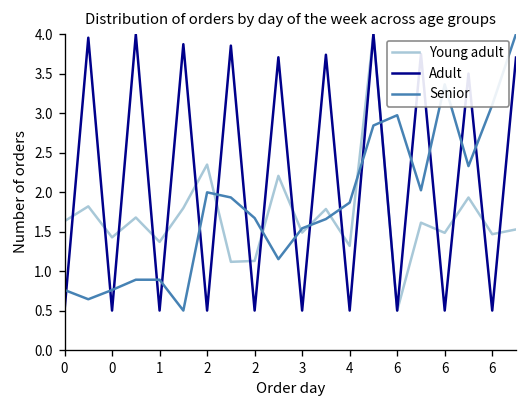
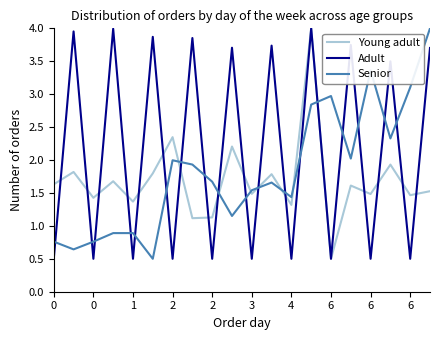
Senior, 4: 1.9 -> 1.4
